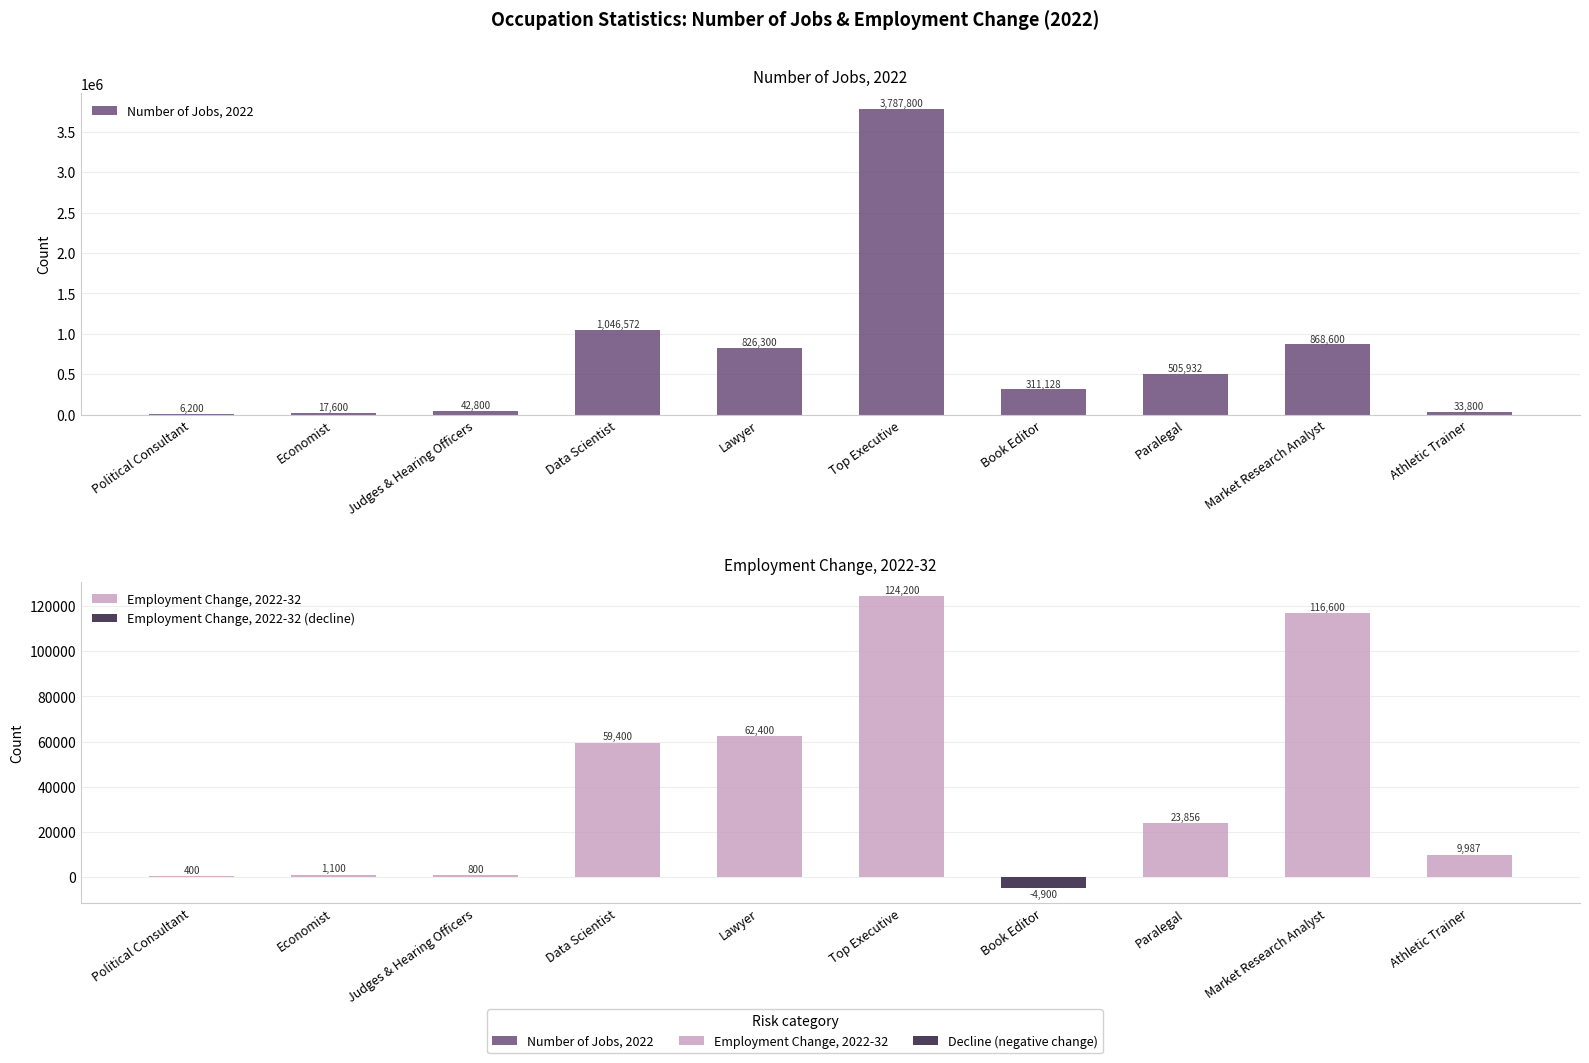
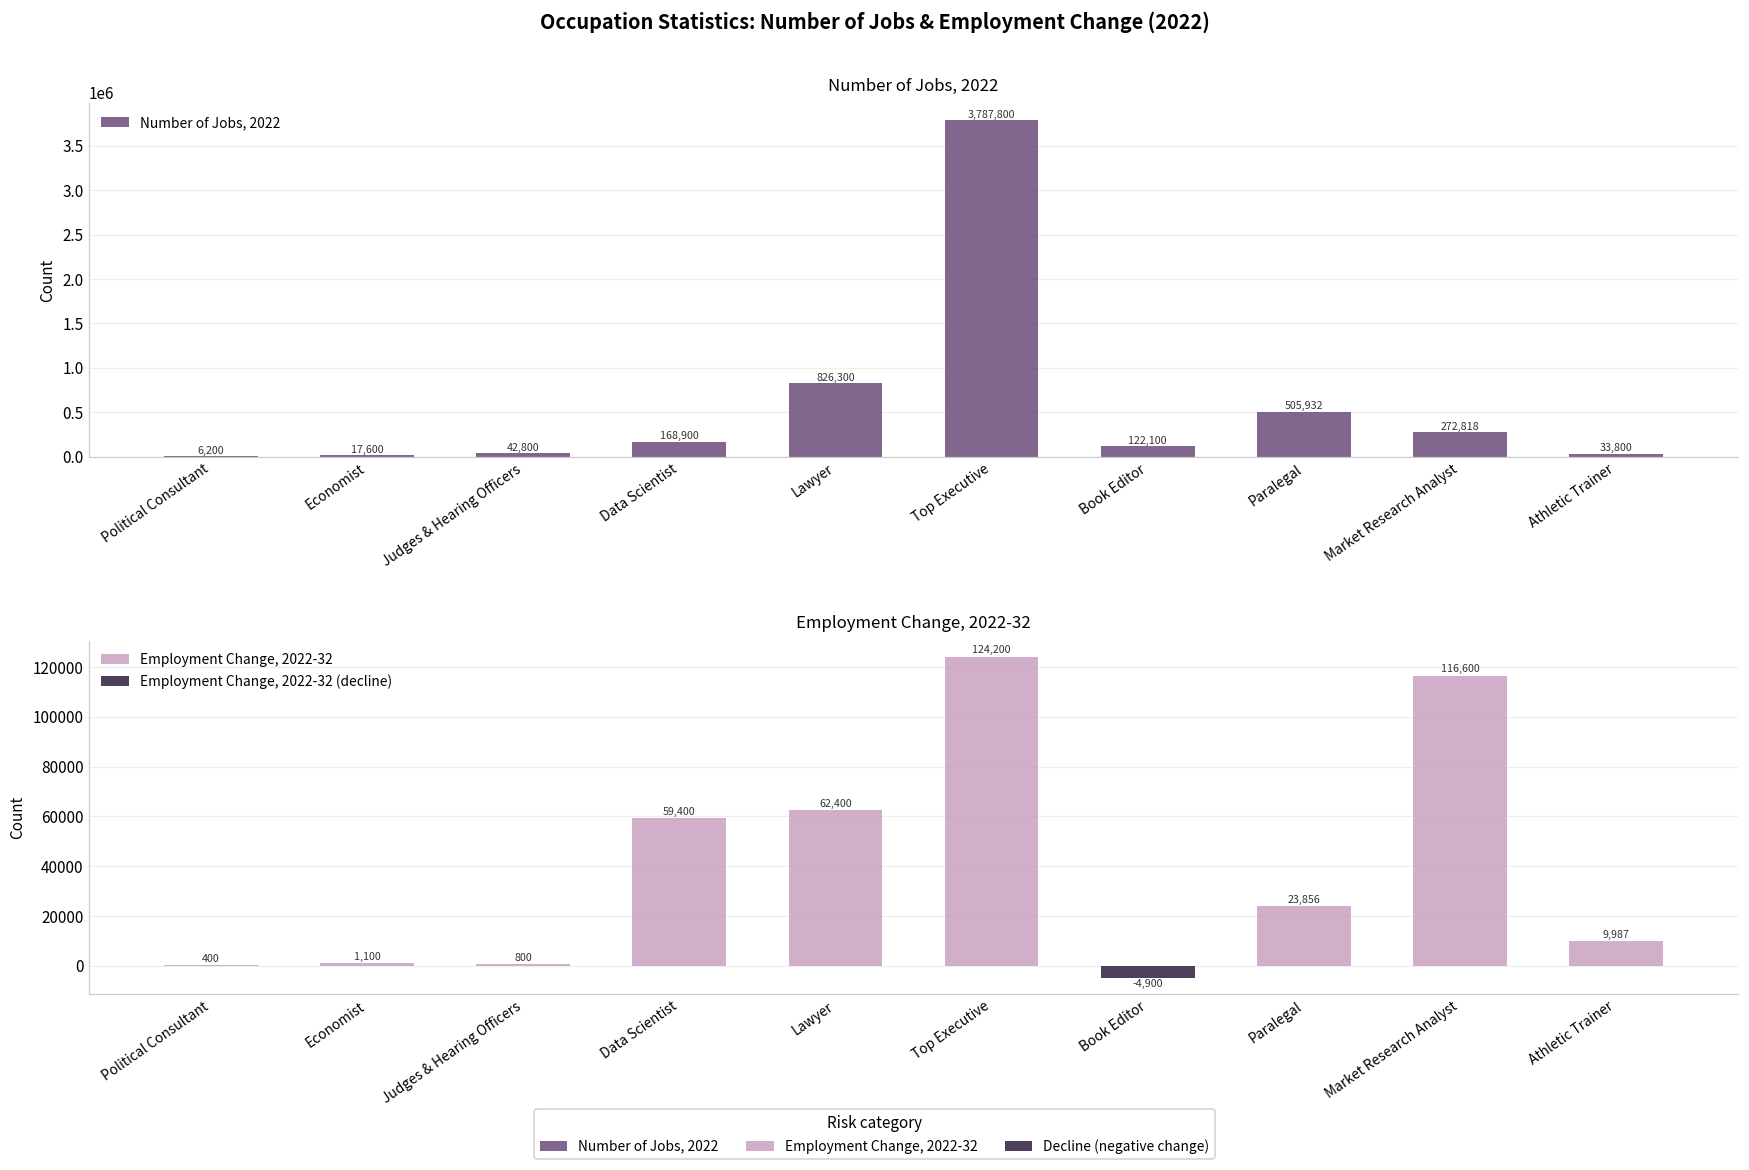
Number of Jobs, 2022, Data Scientist: 1,046,572 -> 168,900
Number of Jobs, 2022, Book Editor: 311,128 -> 122,100
Number of Jobs, 2022, Market Research Analyst: 868,600 -> 272,818
